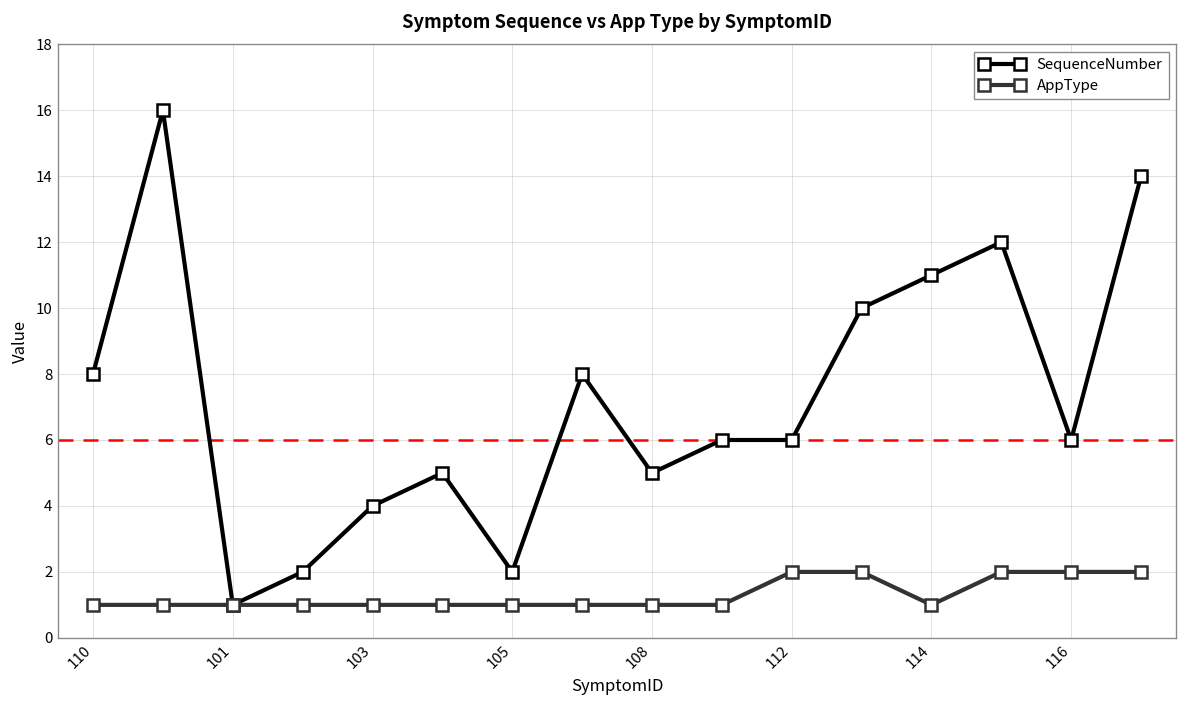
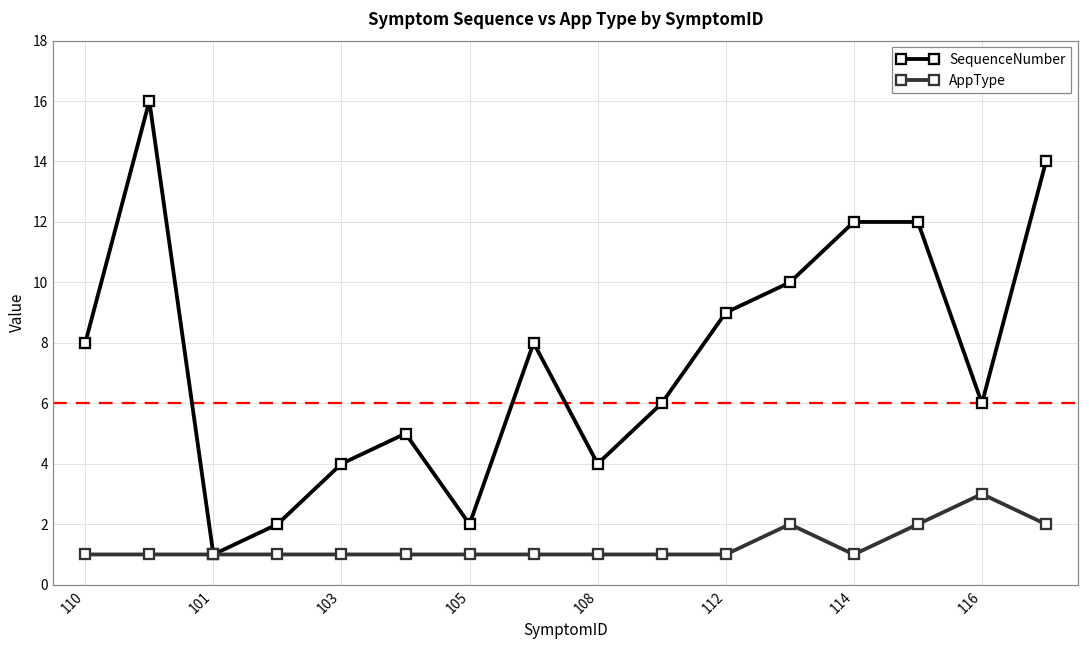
SequenceNumber, 108: 5 -> 4
SequenceNumber, 112: 6 -> 9
AppType, 112: 2 -> 1
SequenceNumber, 114: 11 -> 12
AppType, 116: 2 -> 3
